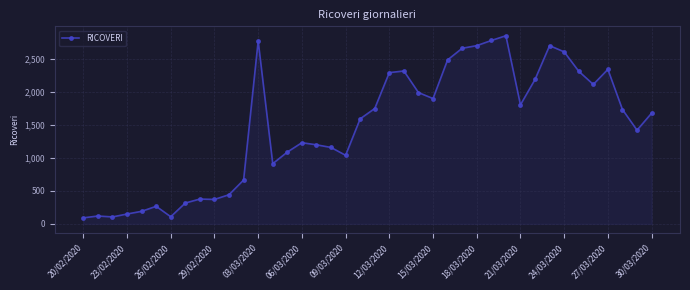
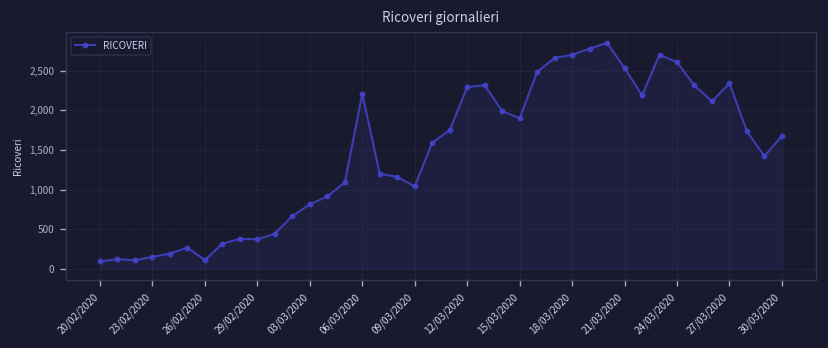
03/03/2020: 2,800 -> 800
06/03/2020: 1,200 -> 2,200
21/03/2020: 1,800 -> 2,500
